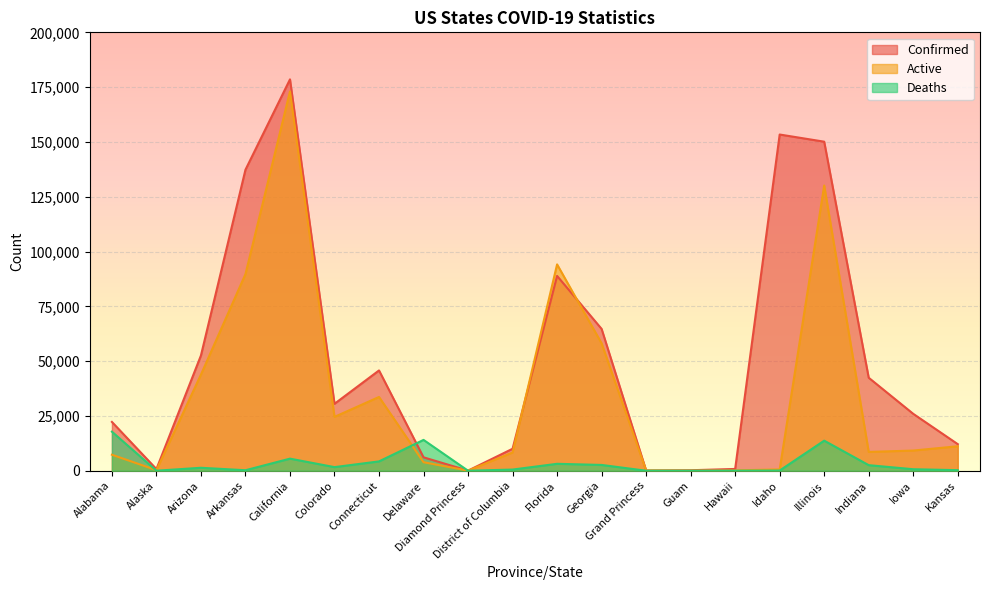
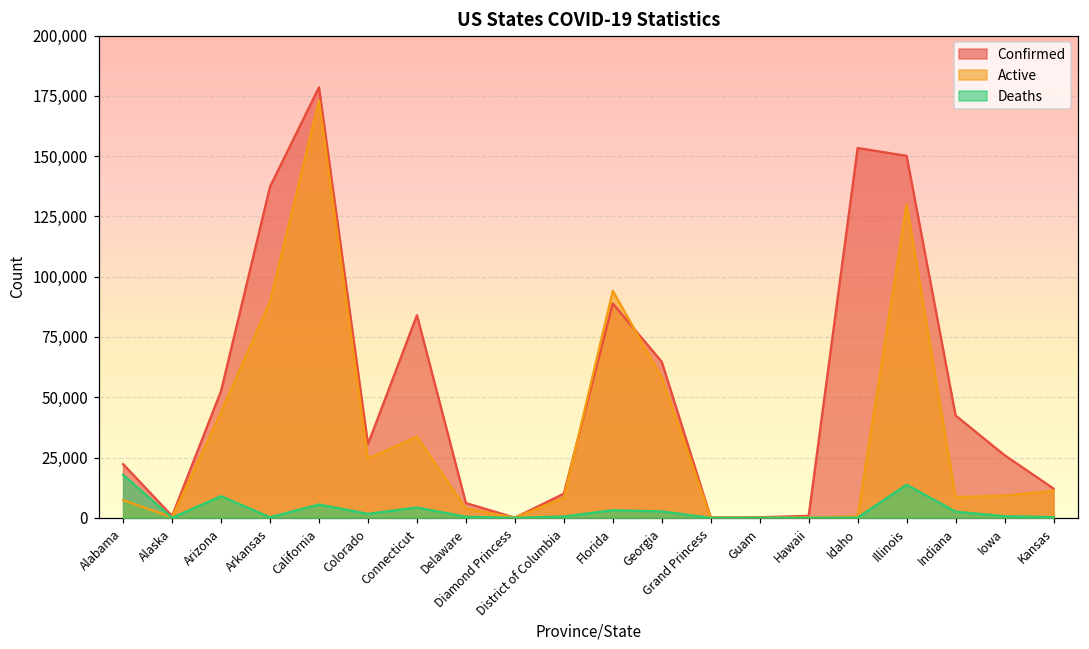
Deaths, Arizona: 1,000 -> 9,000
Confirmed, Connecticut: 46,000 -> 84,000
Deaths, Delaware: 14,000 -> 0
